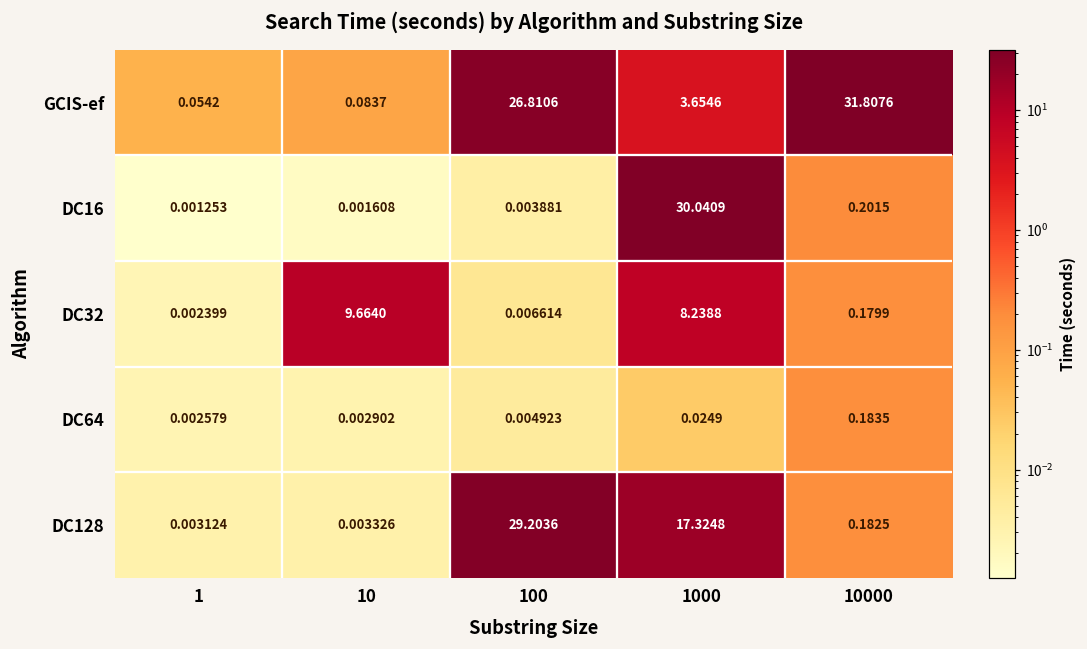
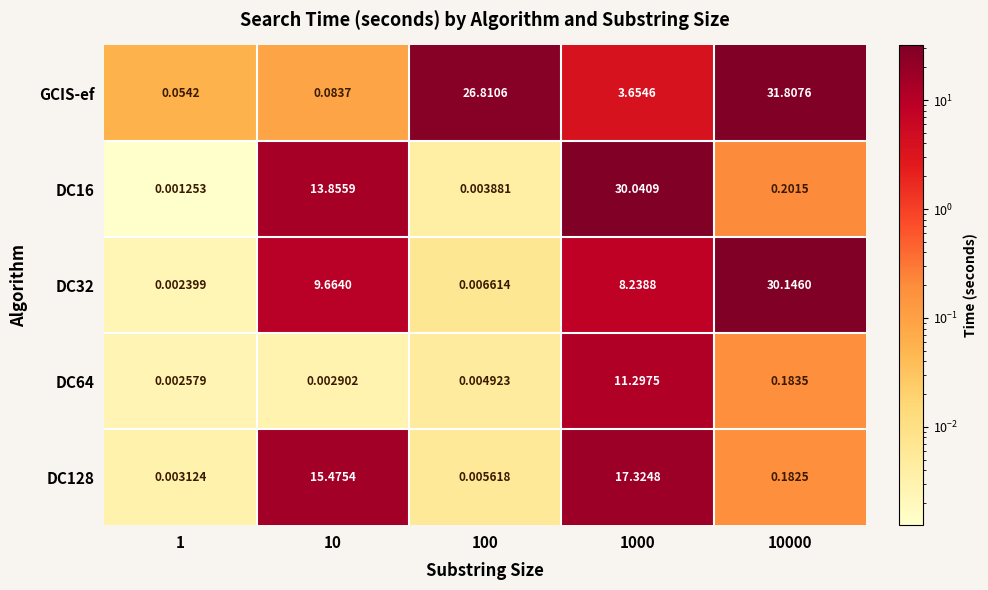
DC16, 10: 0.001608 -> 13.8559
DC32, 10000: 0.1799 -> 30.1460
DC64, 1000: 0.0249 -> 11.2975
DC128, 10: 0.003326 -> 15.4754
DC128, 100: 29.2036 -> 0.005618
